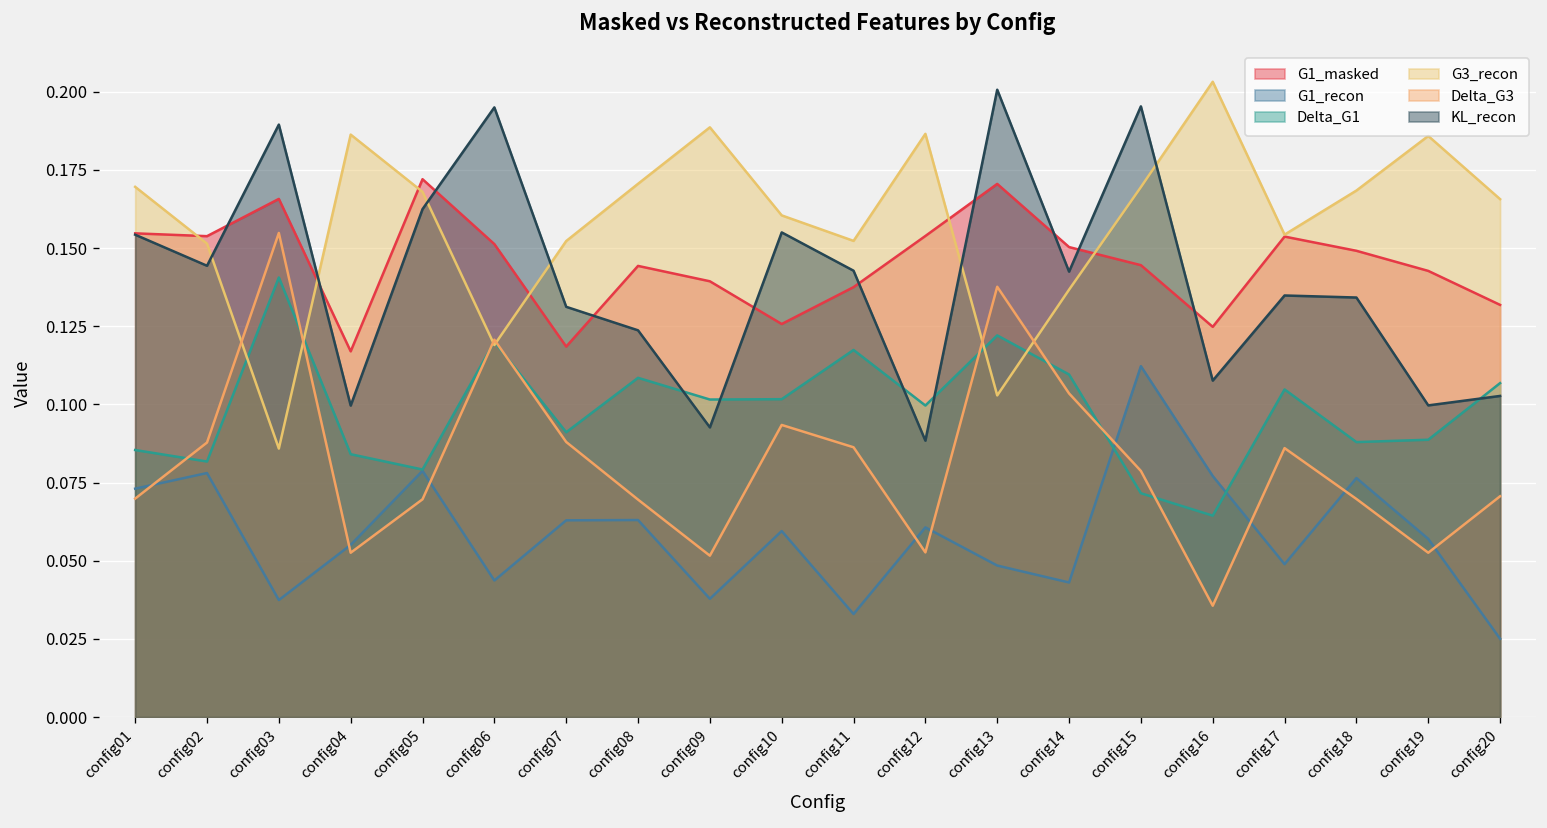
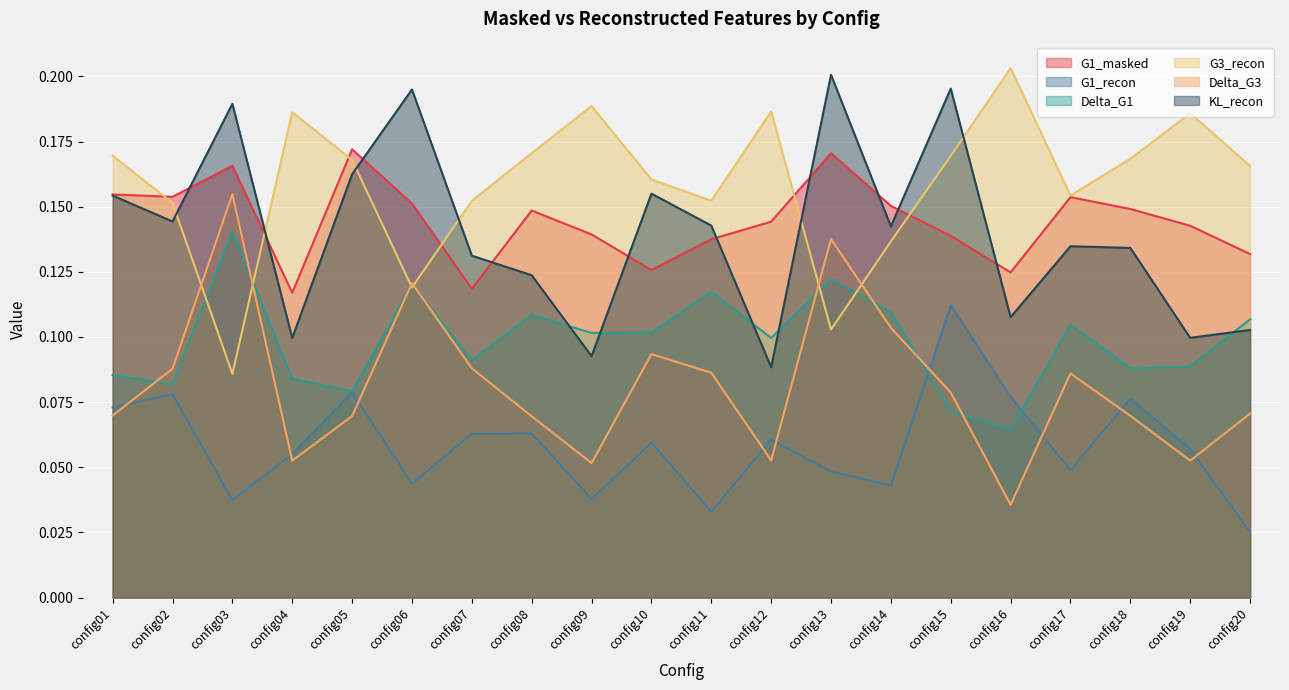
G1_masked, config08: 0.144 -> 0.149
G1_masked, config12: 0.154 -> 0.144
G1_masked, config15: 0.145 -> 0.139
